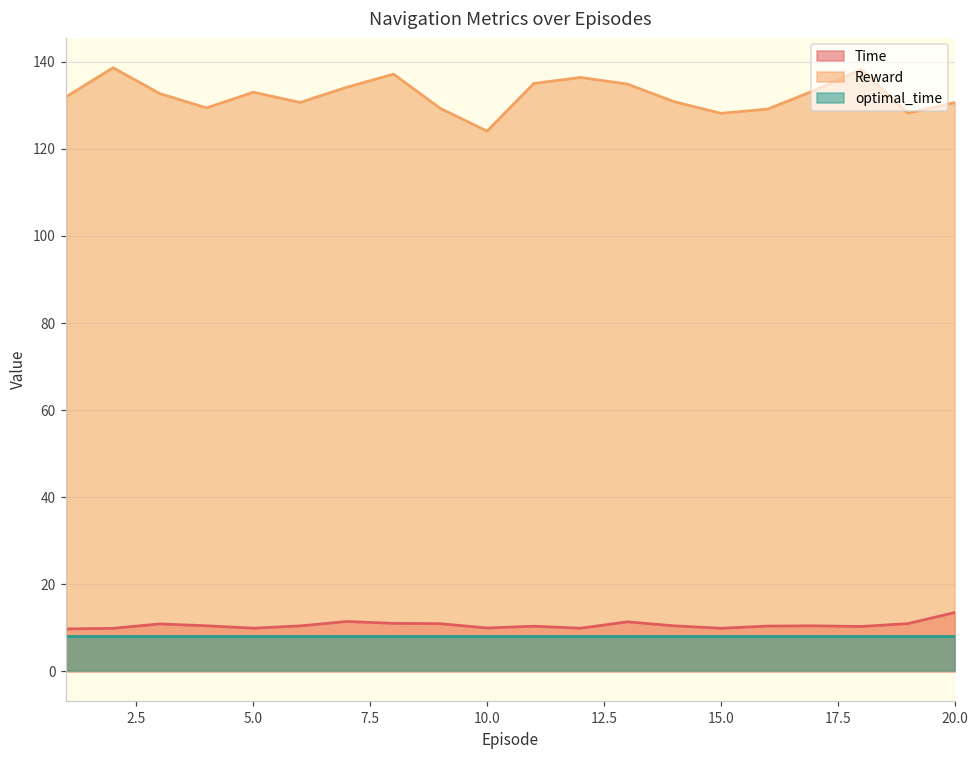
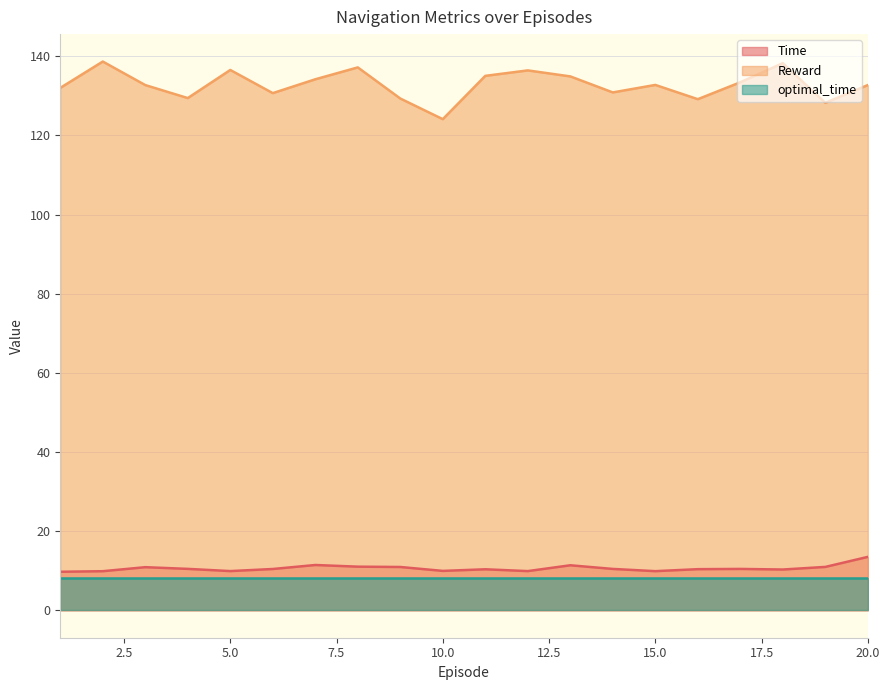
Reward, 5.0: 133 -> 137
Reward, 15.0: 128 -> 133
Reward, 20.0: 131 -> 133
